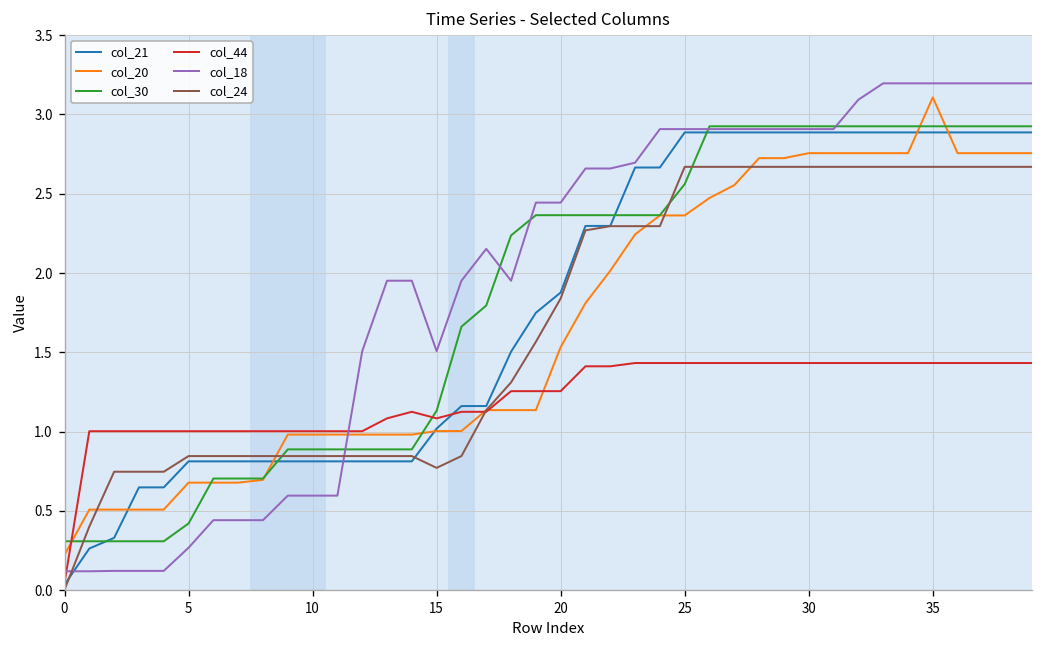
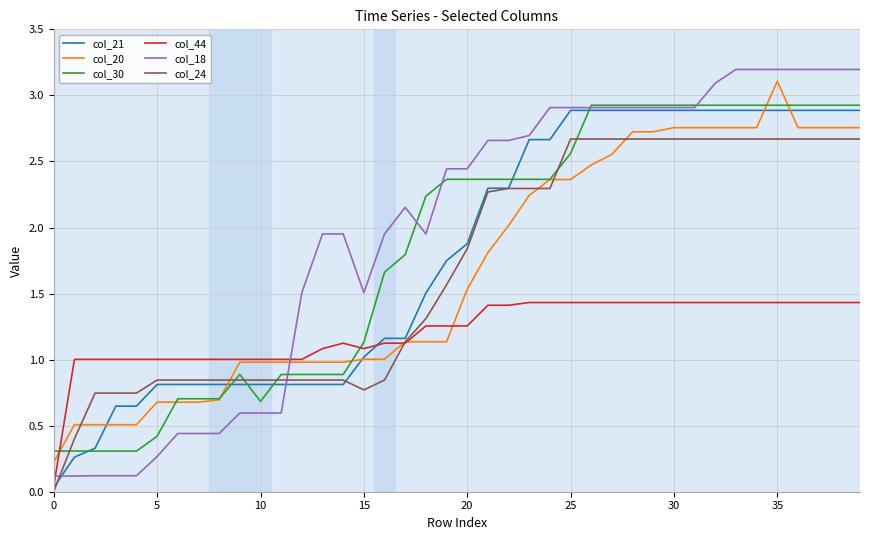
col_30, 10: 0.89 -> 0.68
